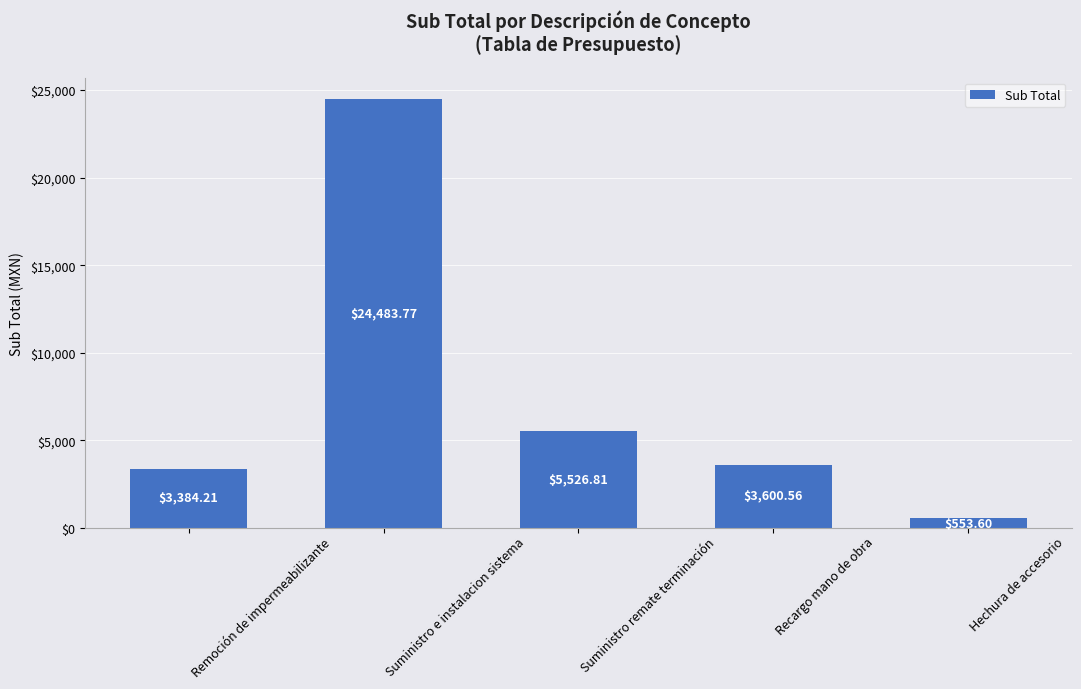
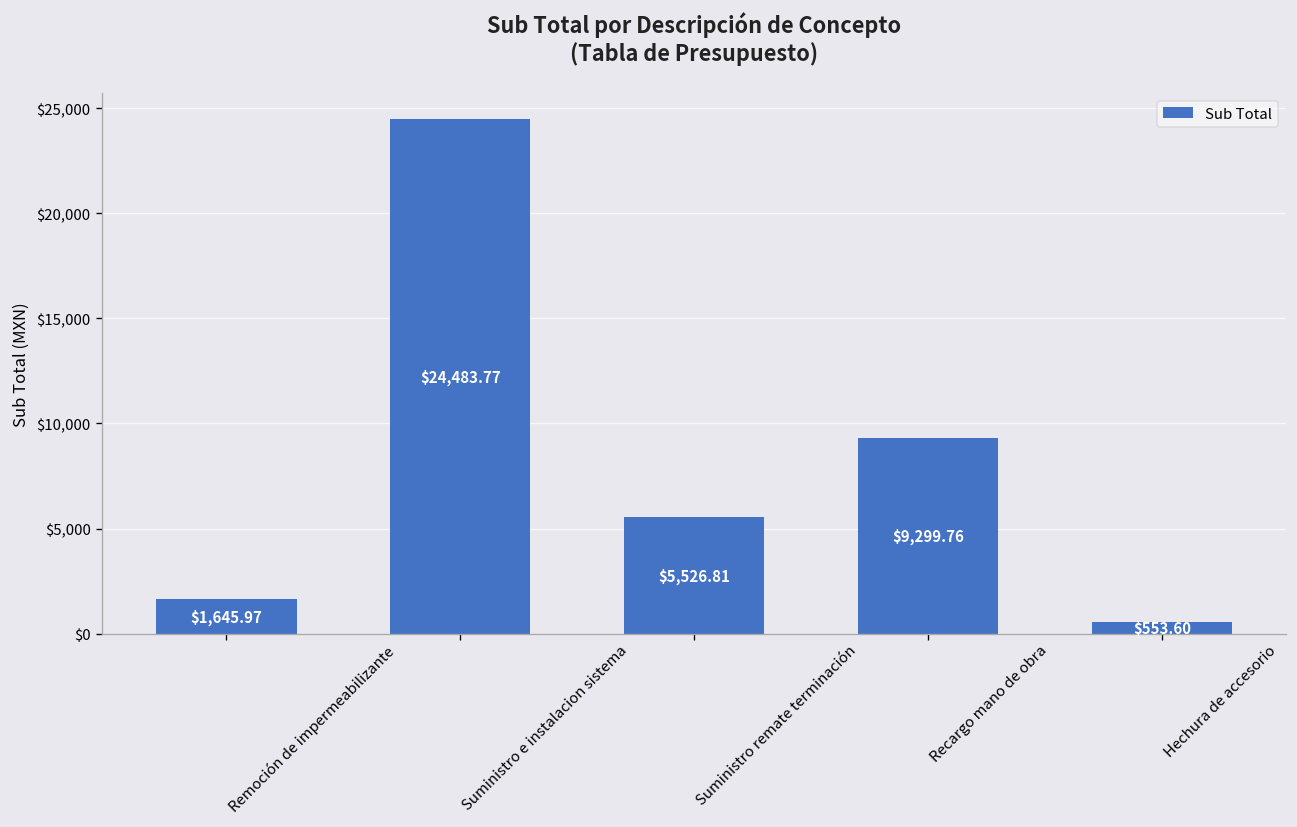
Remoción de impermeabilizante: $3,384.21 -> $1,645.97
Recargo mano de obra: $3,600.56 -> $9,299.76
